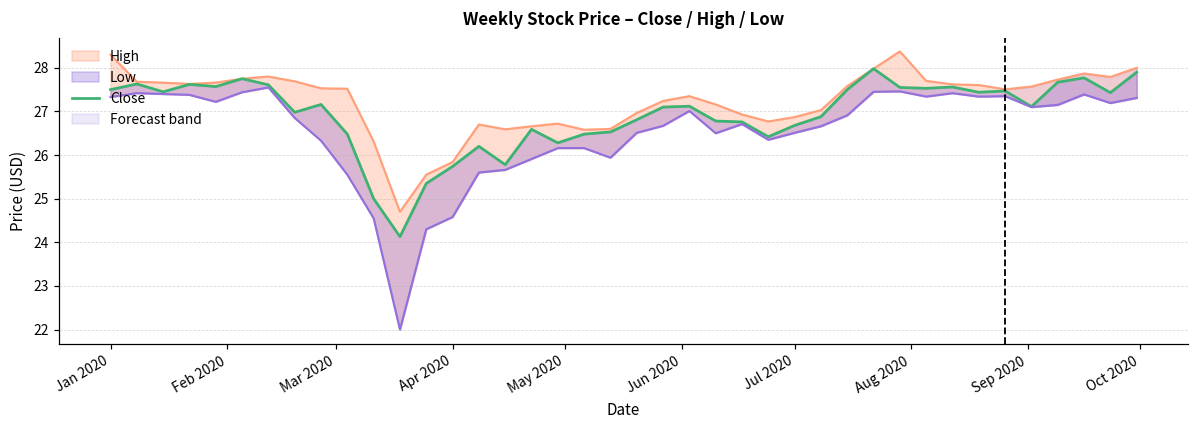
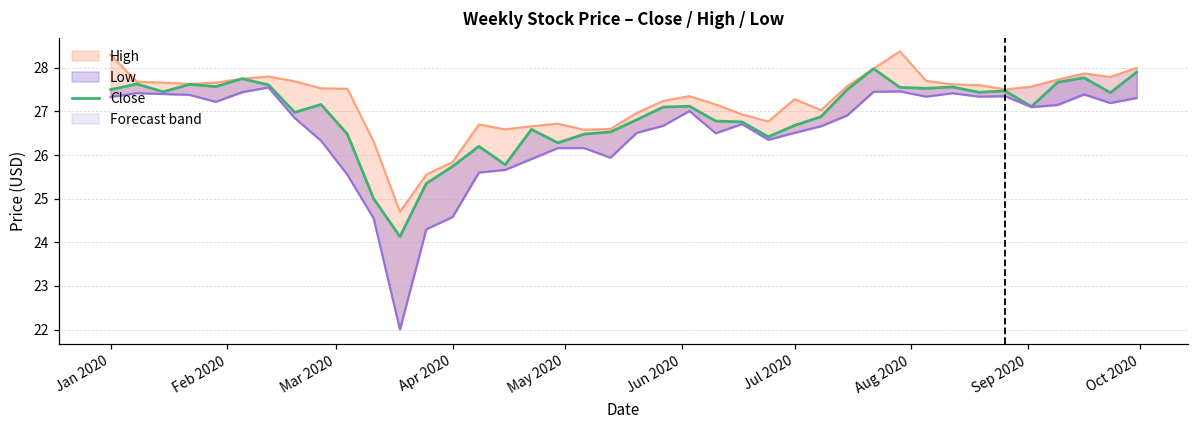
High, Jul 2020: 26.9 -> 27.3
